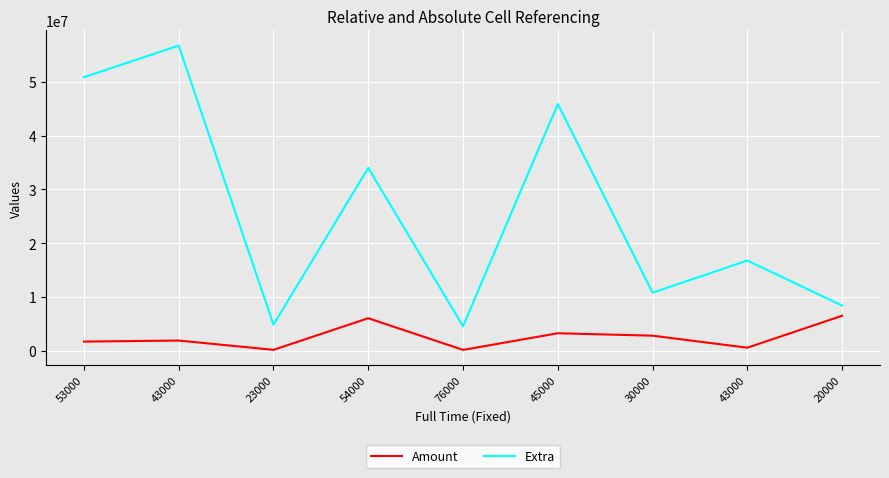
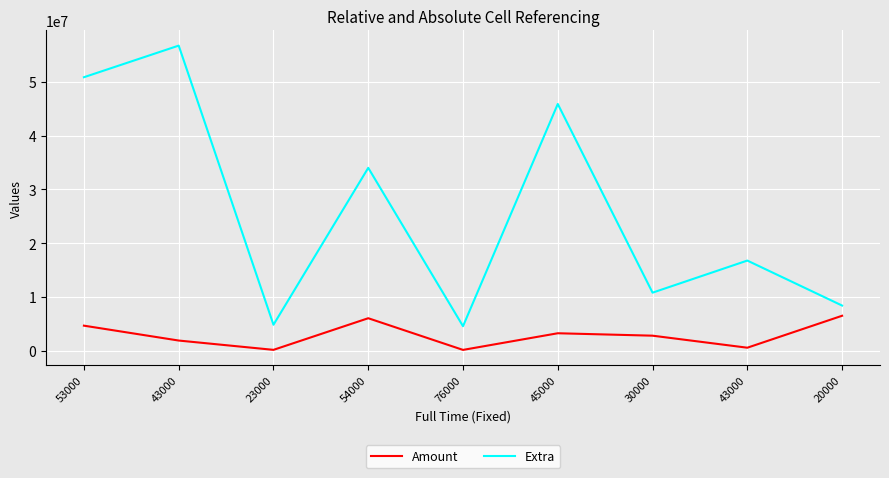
Amount, 53000: 2000000 -> 5000000
